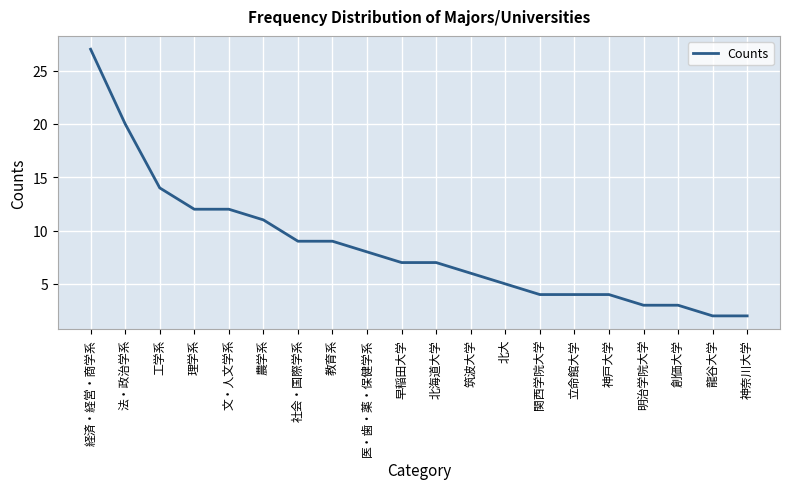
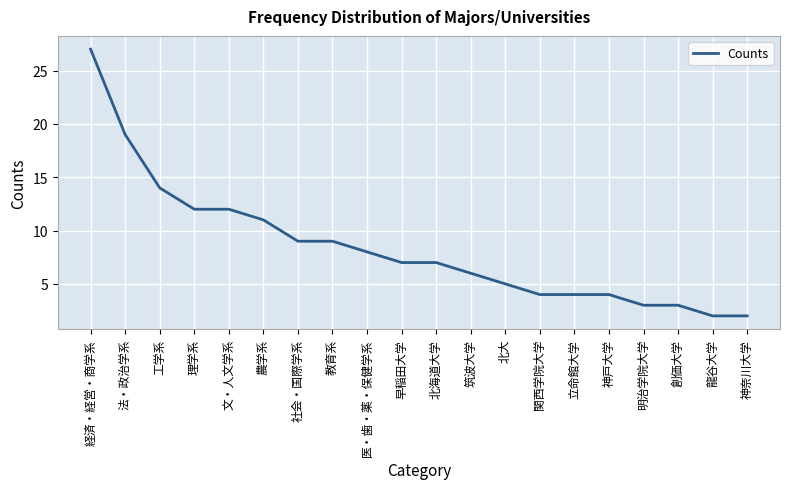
法・政治学系: 20 -> 19
